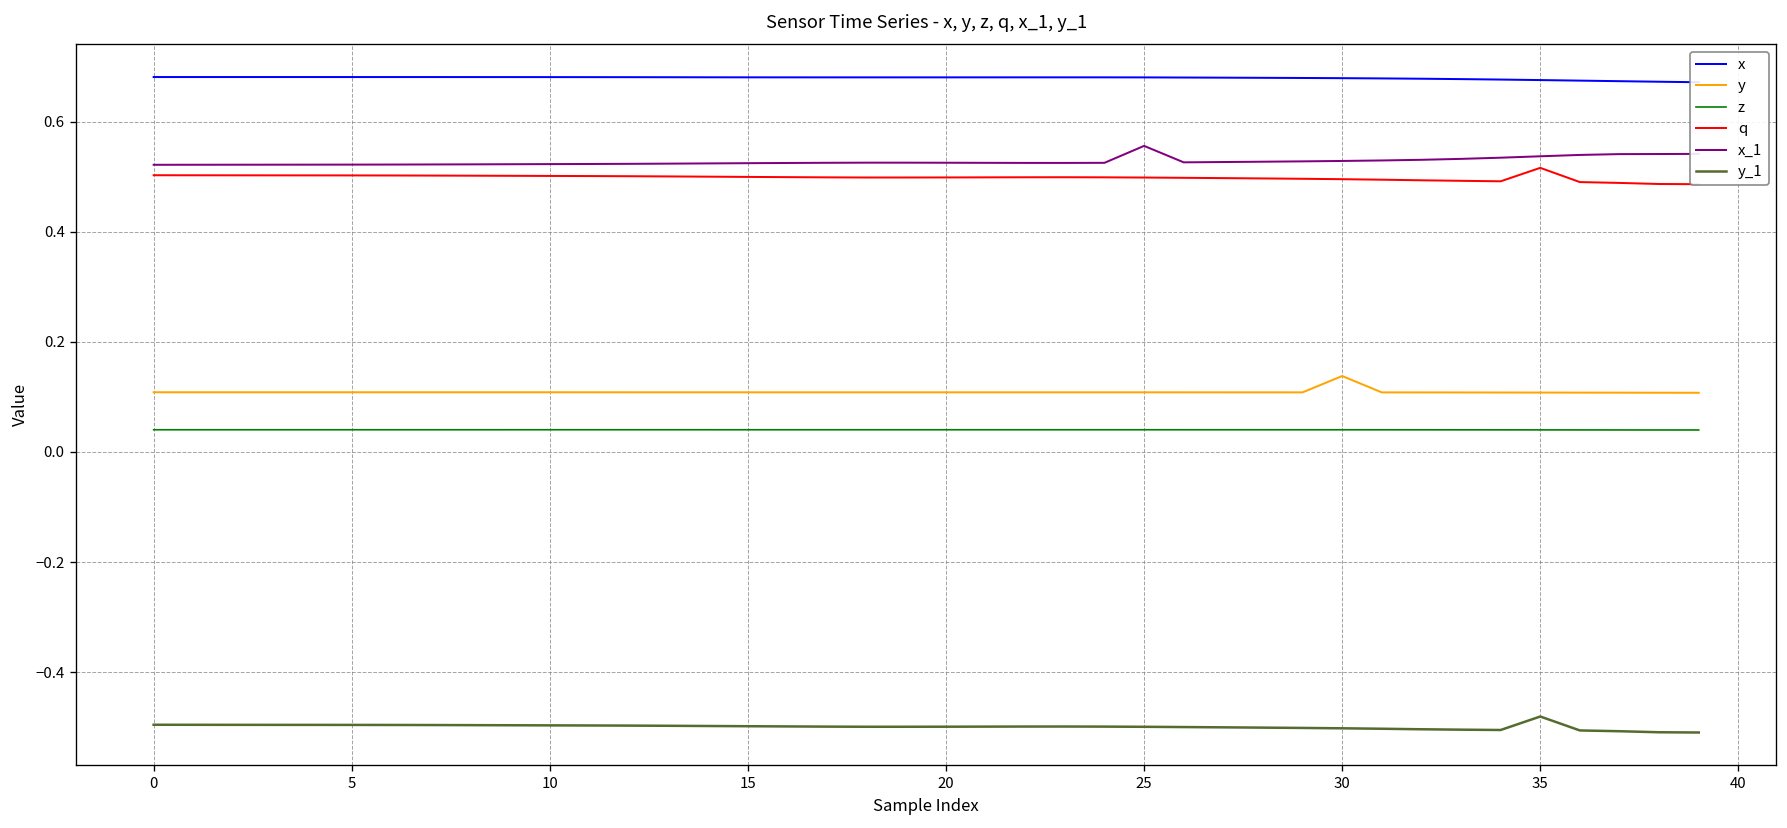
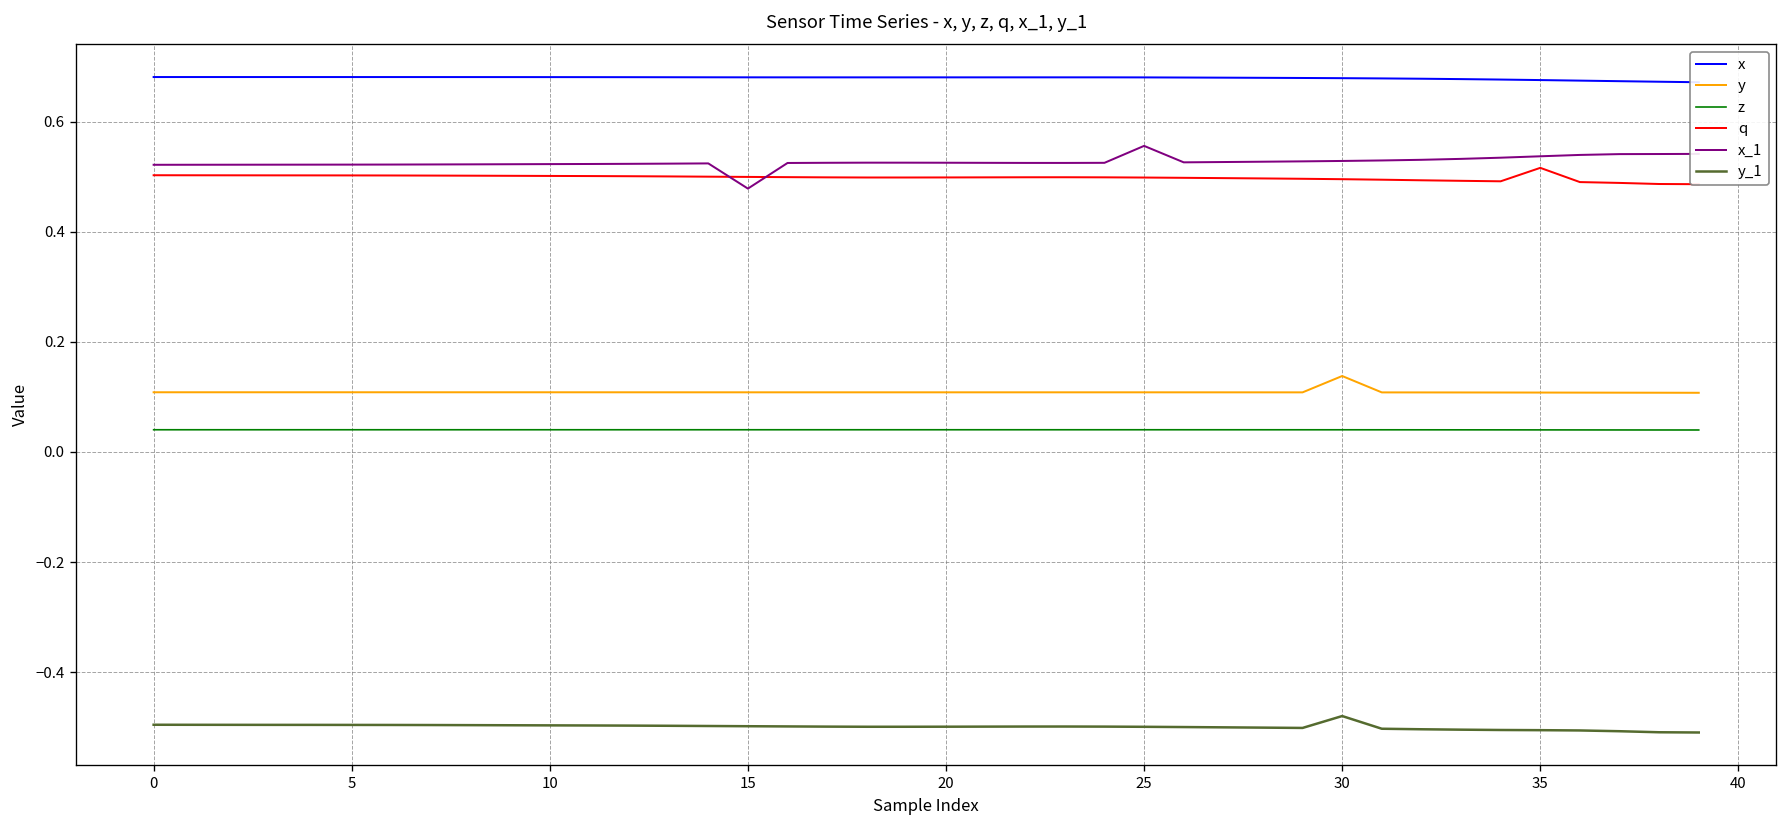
x_1, 15: 0.52 -> 0.48
y_1, 30: -0.50 -> -0.48
y_1, 35: -0.48 -> -0.51
